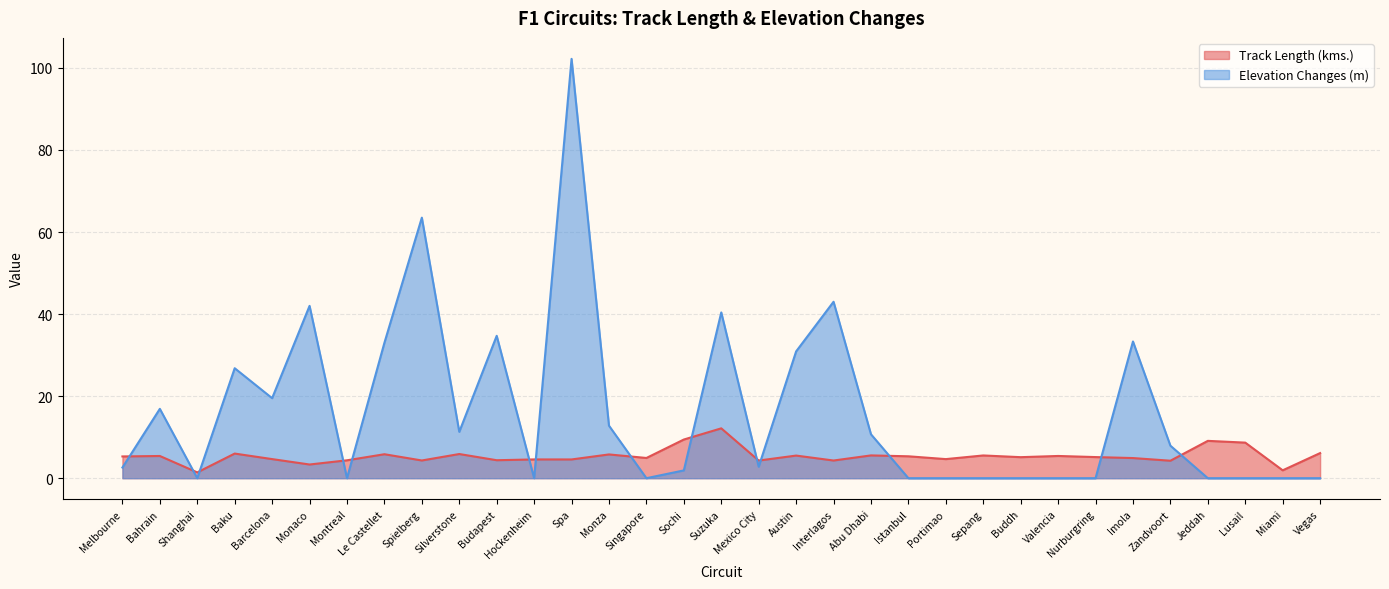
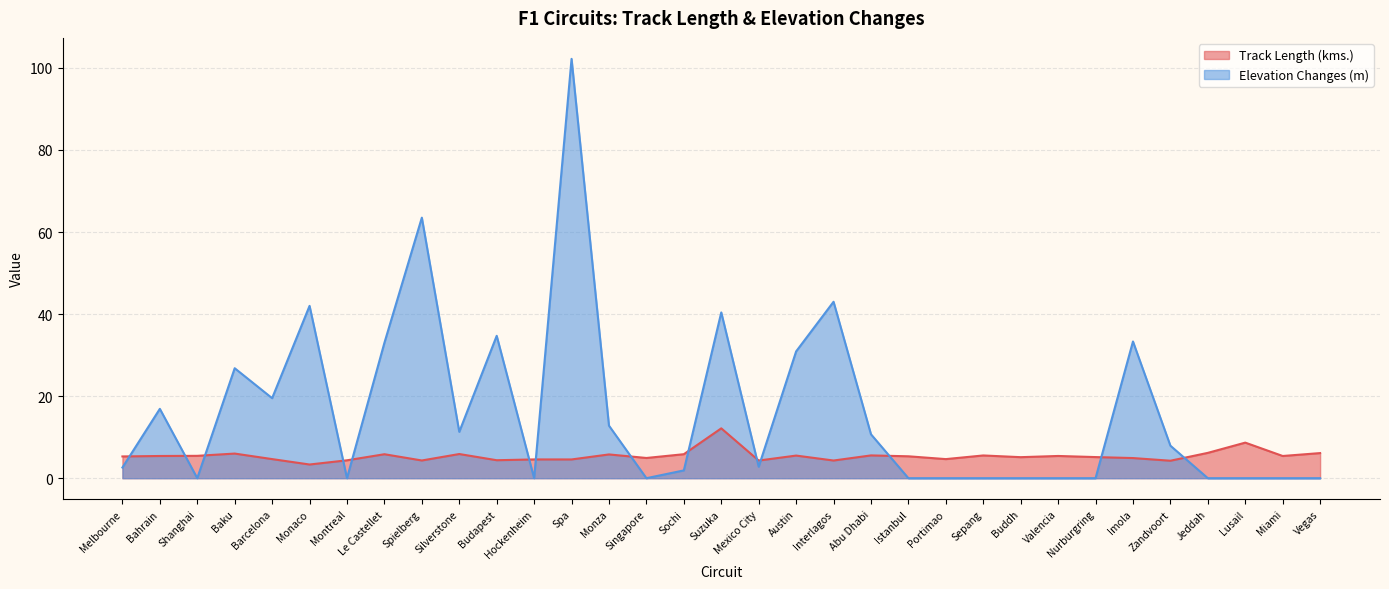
Track Length (kms.), Shanghai: 1 -> 5
Track Length (kms.), Sochi: 9 -> 6
Track Length (kms.), Jeddah: 9 -> 6
Track Length (kms.), Miami: 2 -> 5
